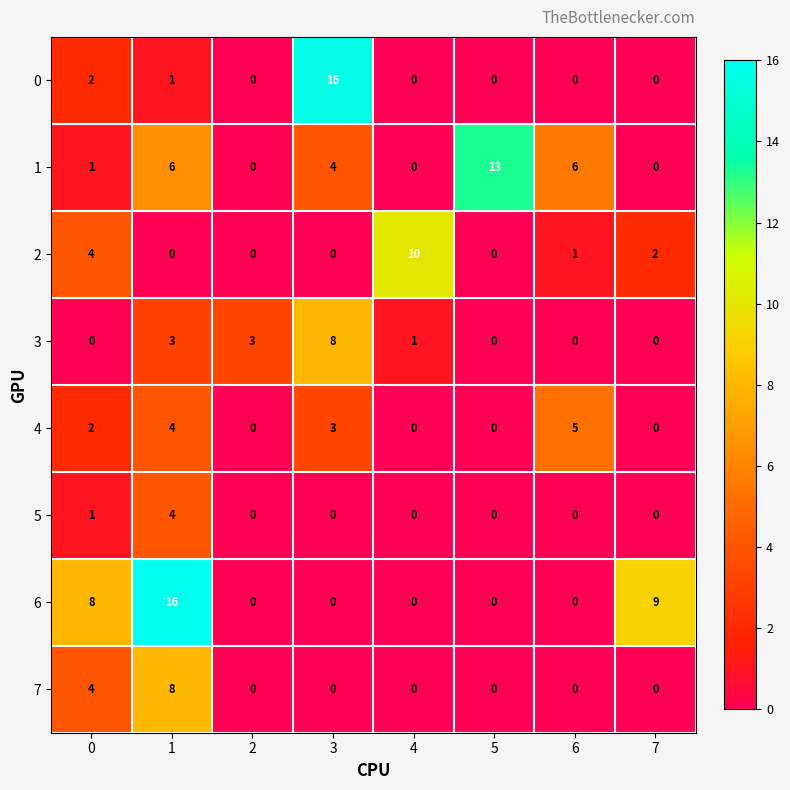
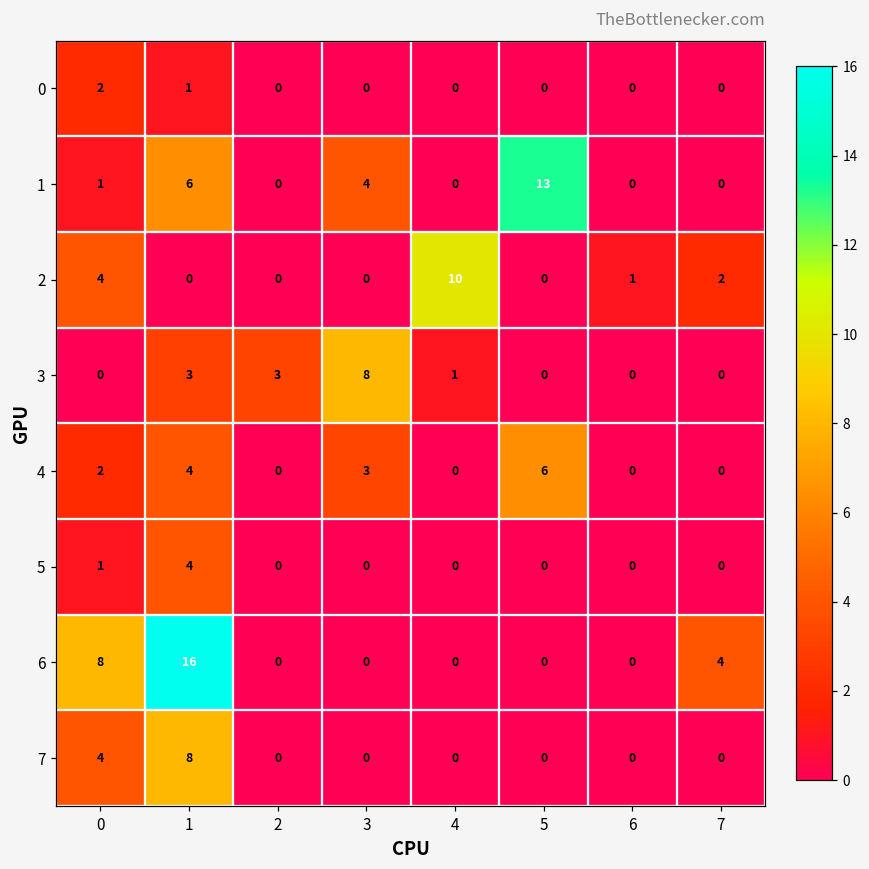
0, 3: 16 -> 0
1, 6: 6 -> 0
4, 5: 0 -> 6
4, 6: 5 -> 0
6, 7: 9 -> 4
